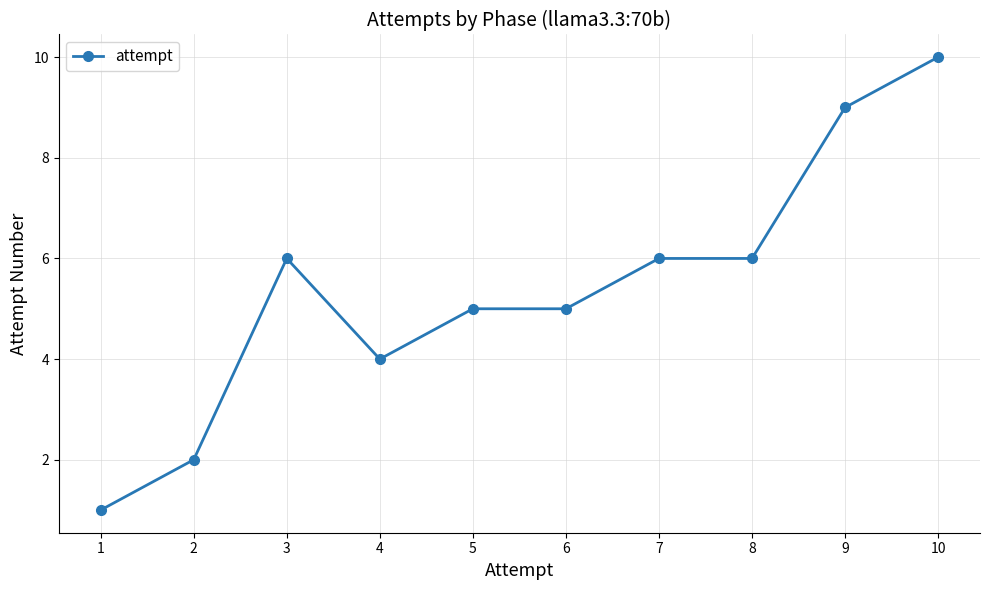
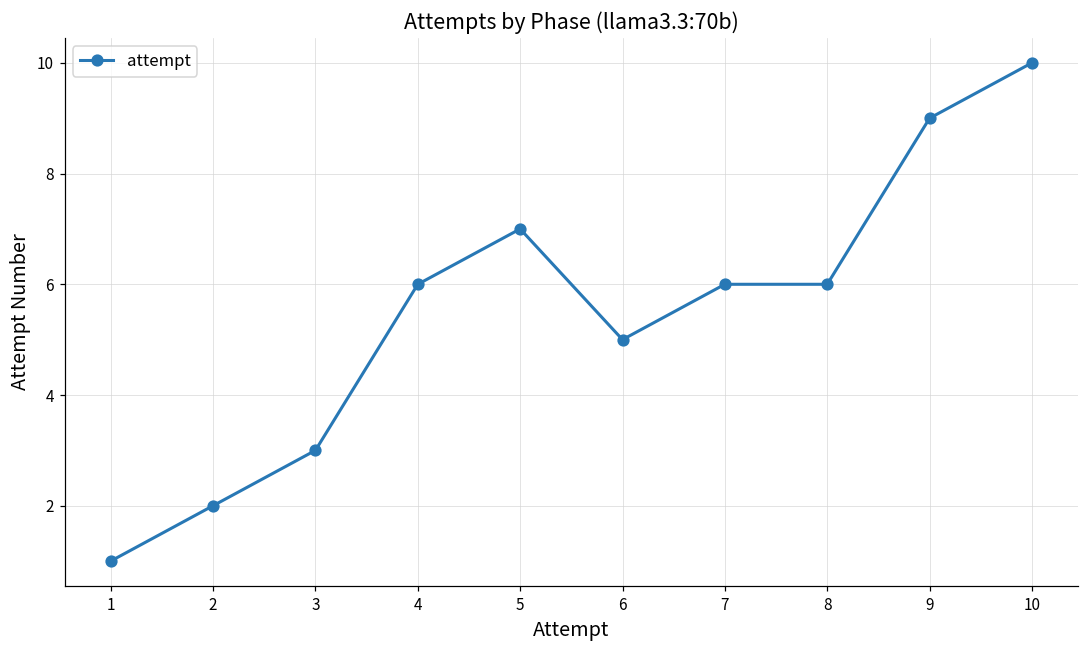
3: 6 -> 3
4: 4 -> 6
5: 5 -> 7
